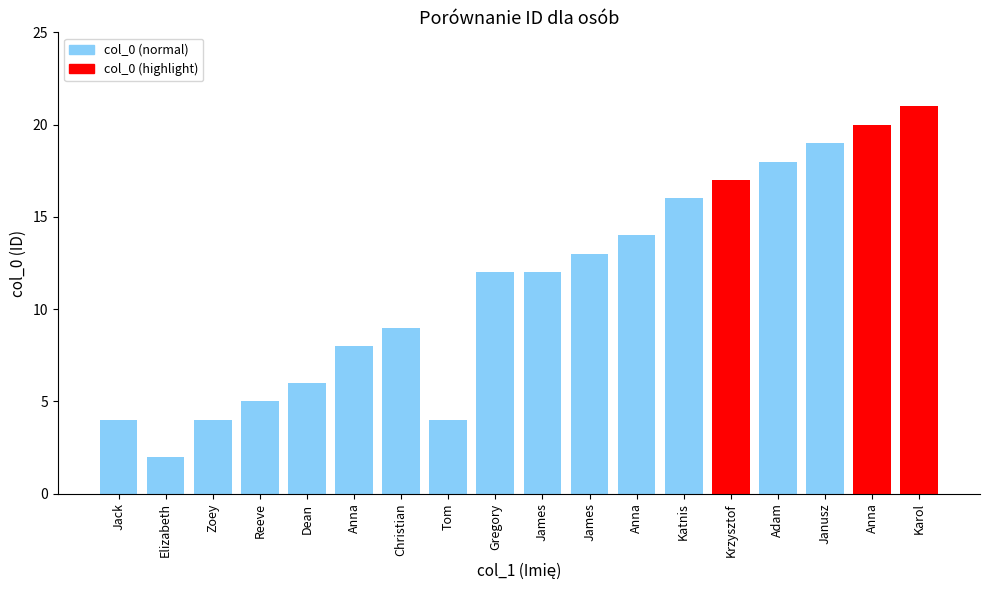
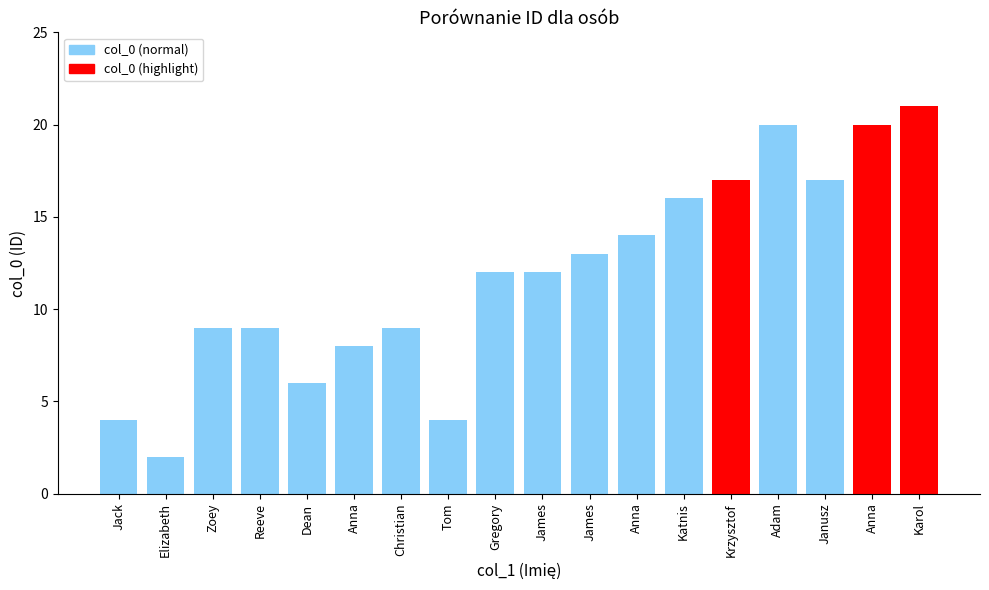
Zoey: 4 -> 9
Reeve: 5 -> 9
Adam: 18 -> 20
Janusz: 19 -> 17
